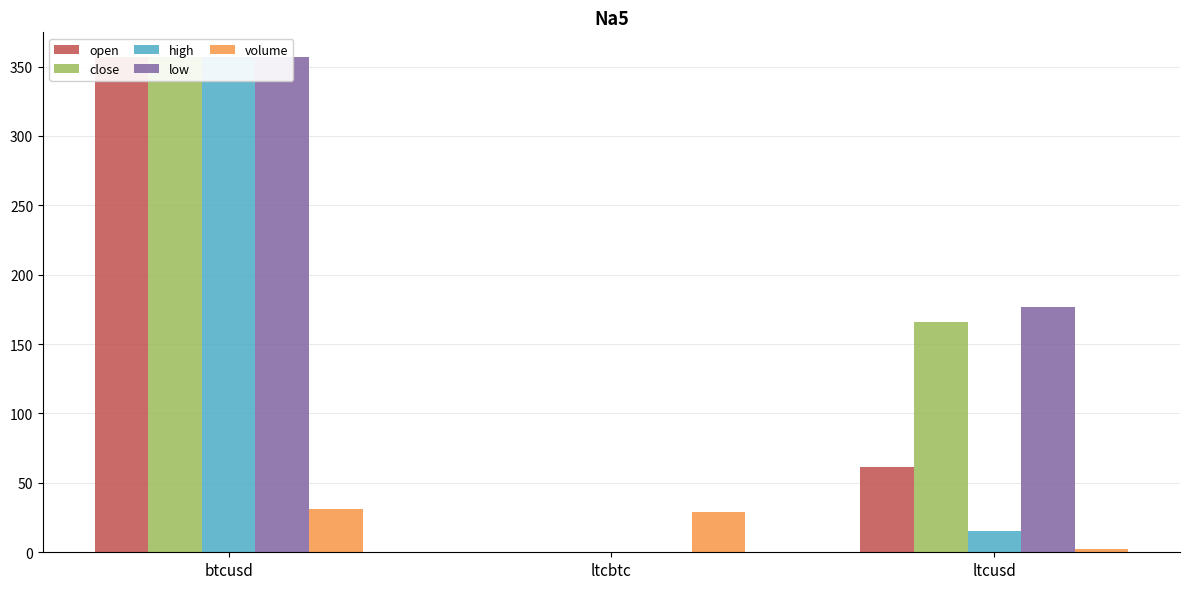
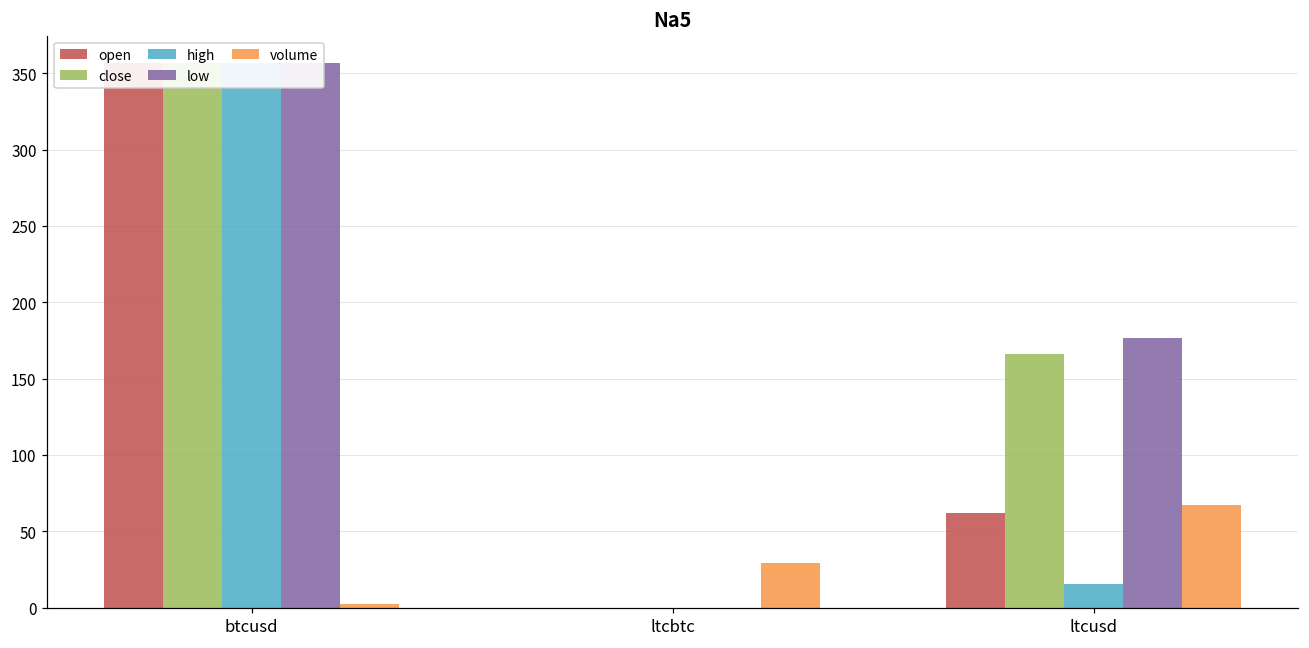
volume, btcusd: 31 -> 2
volume, ltcusd: 2 -> 67
